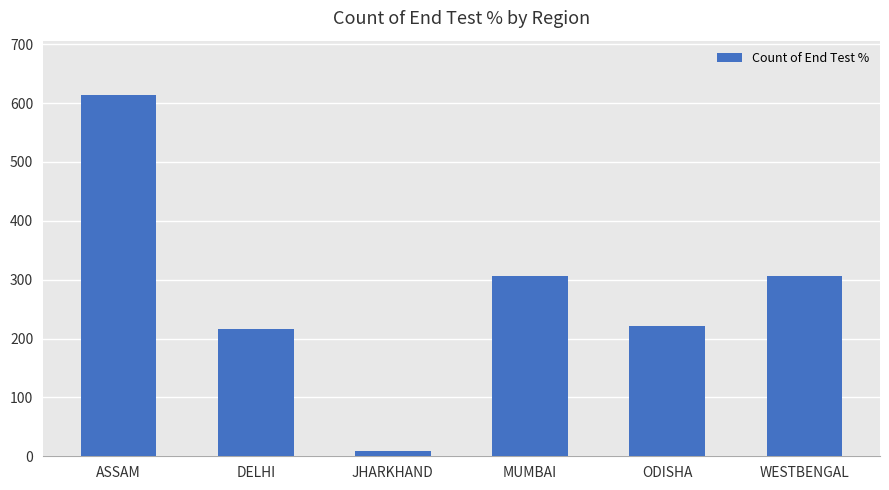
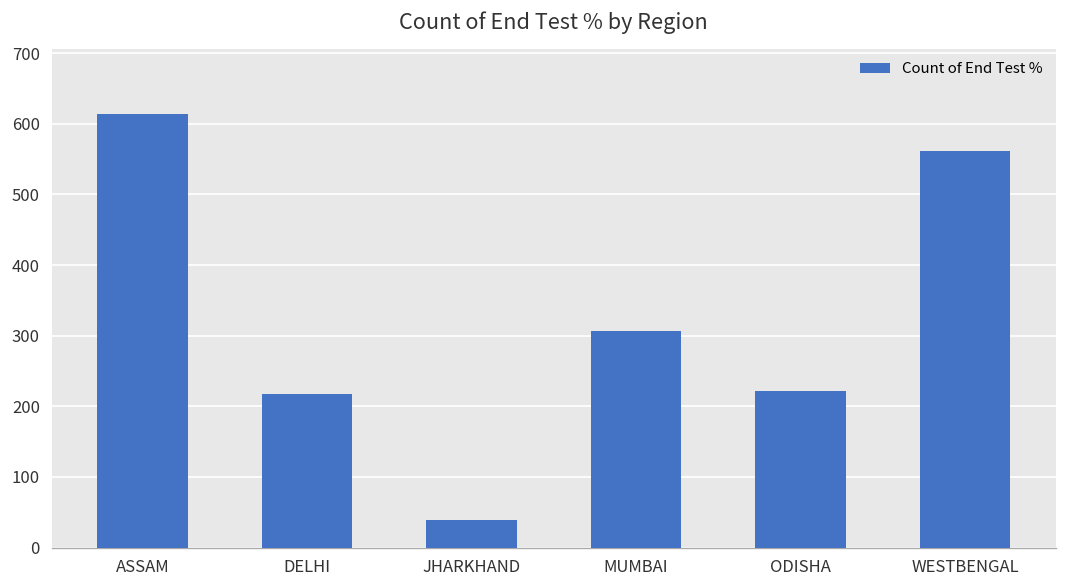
JHARKHAND: 10 -> 40
WESTBENGAL: 310 -> 560
